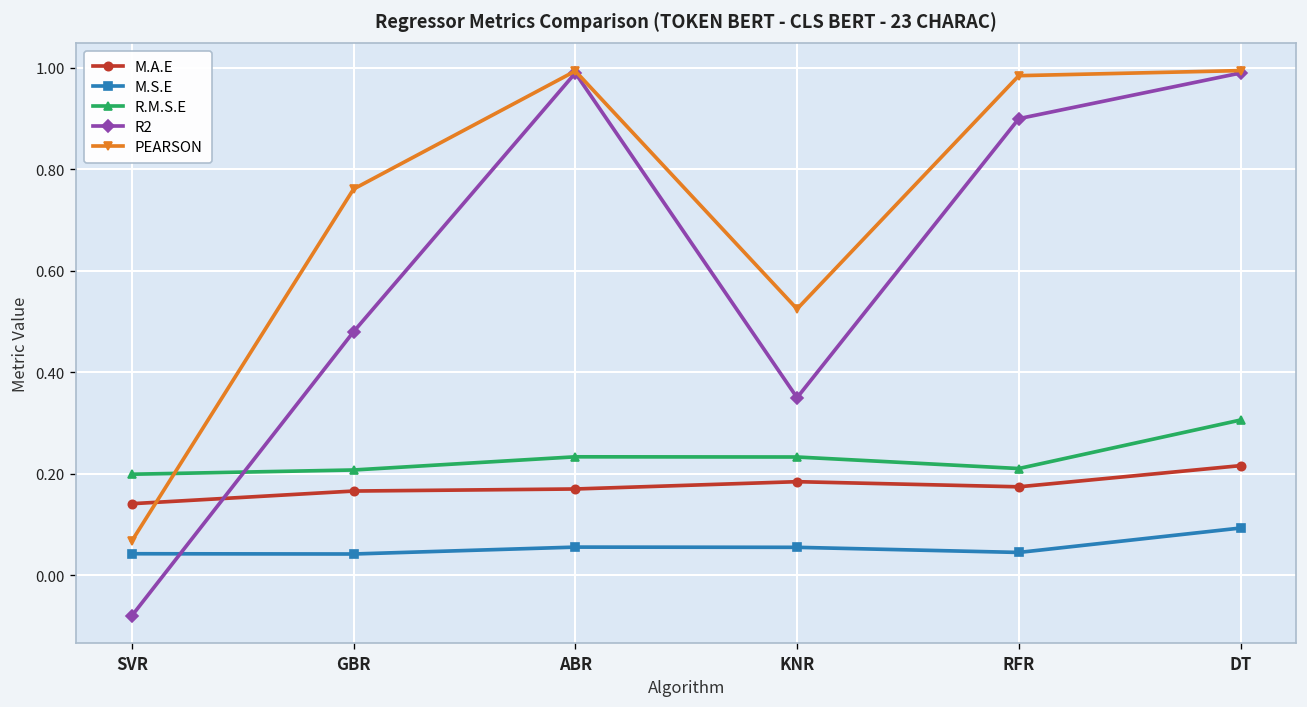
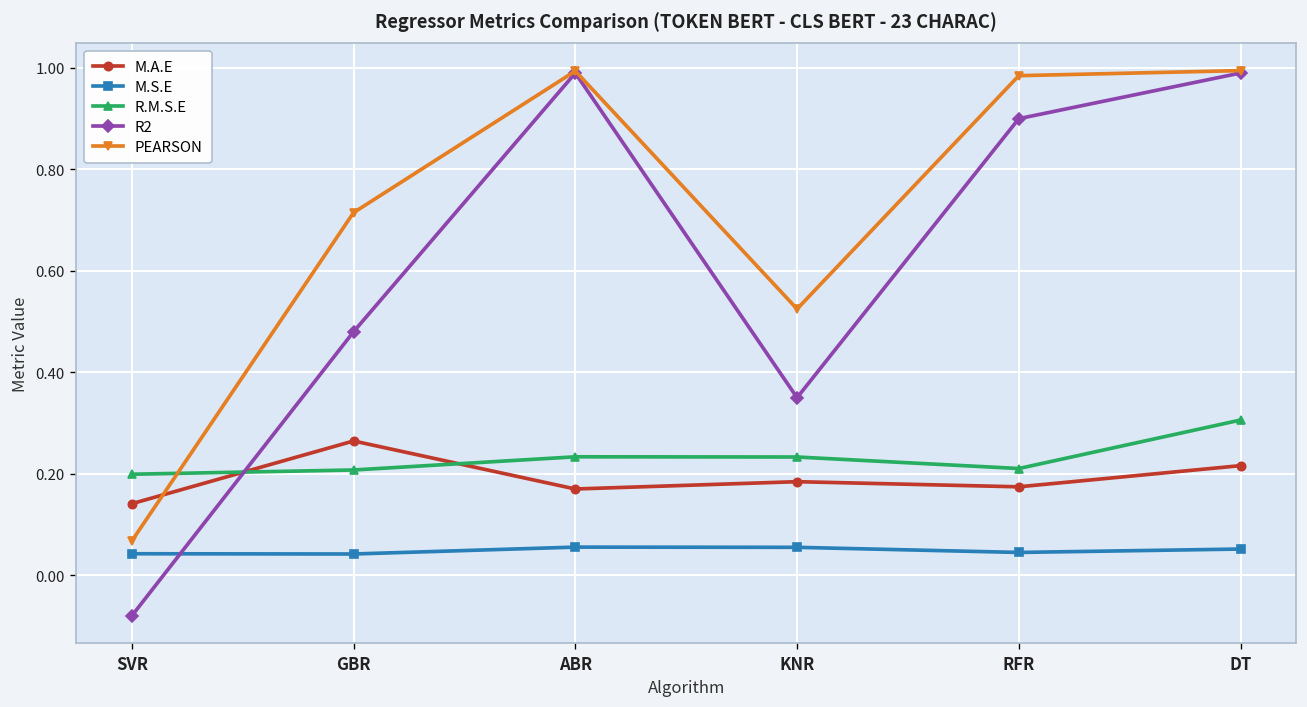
M.A.E, GBR: 0.17 -> 0.26
PEARSON, GBR: 0.76 -> 0.71
M.S.E, DT: 0.09 -> 0.05
